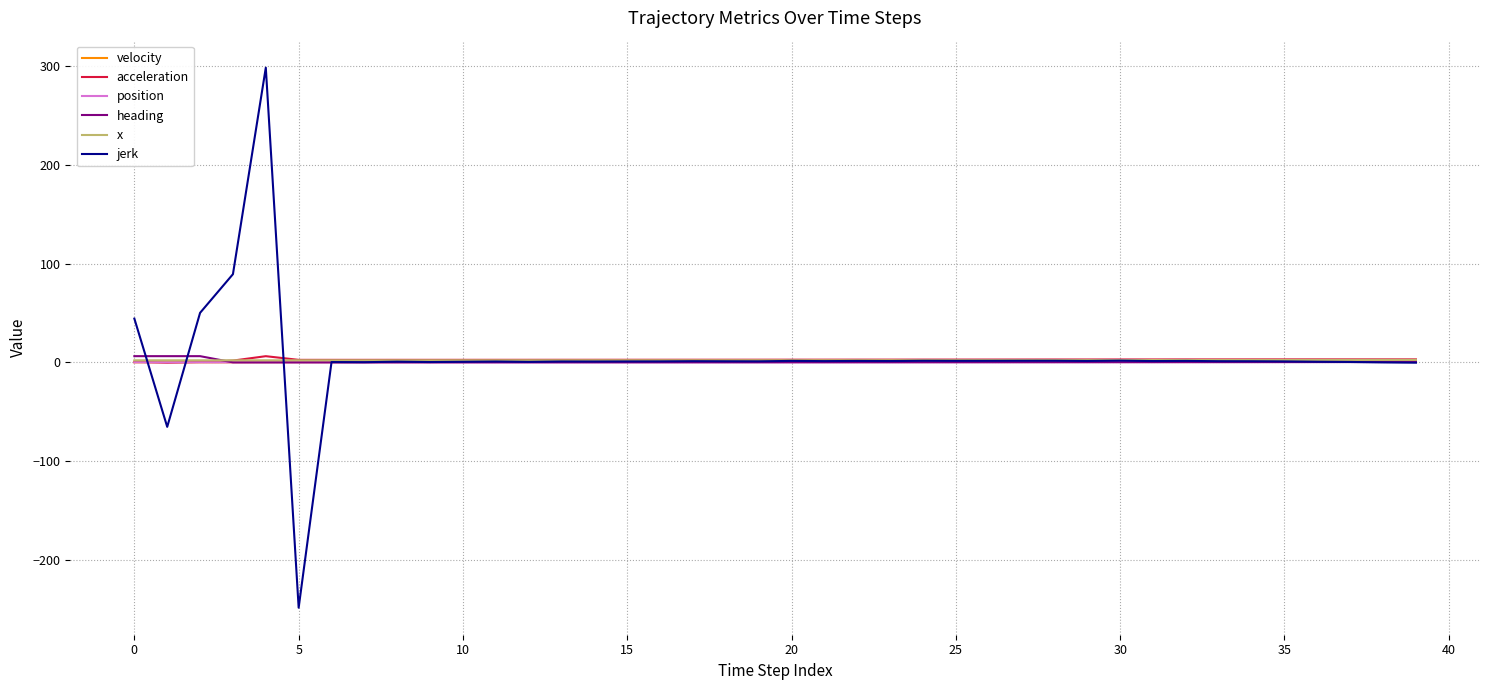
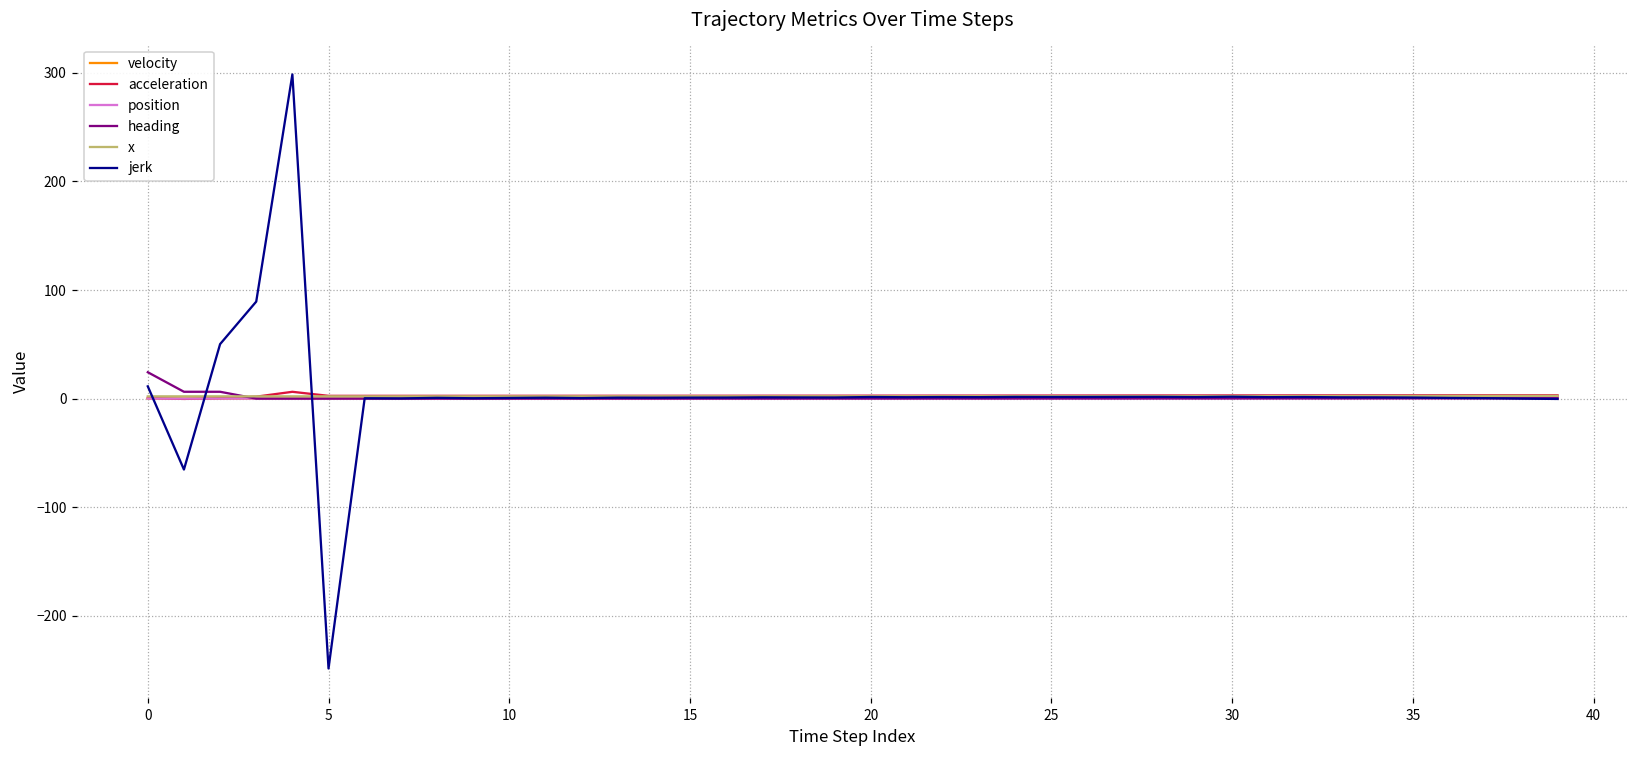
heading, 0: 10 -> 20
jerk, 0: 40 -> 10
